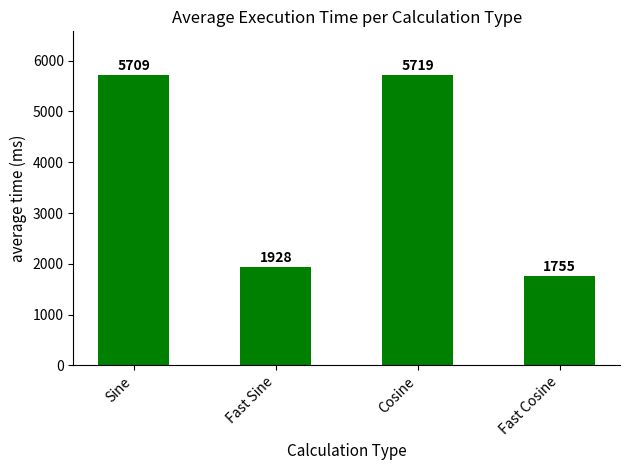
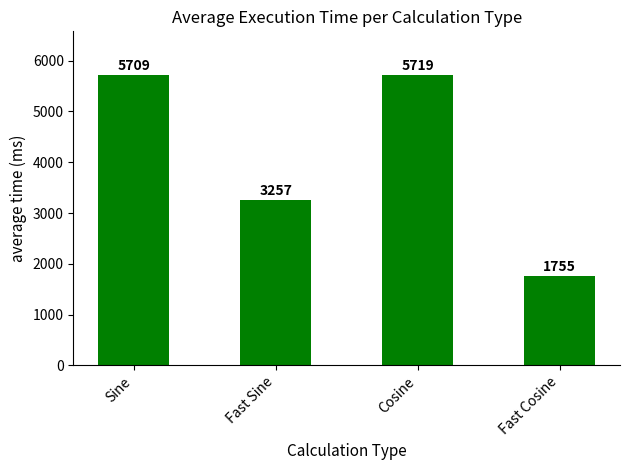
Fast Sine: 1928 -> 3257
